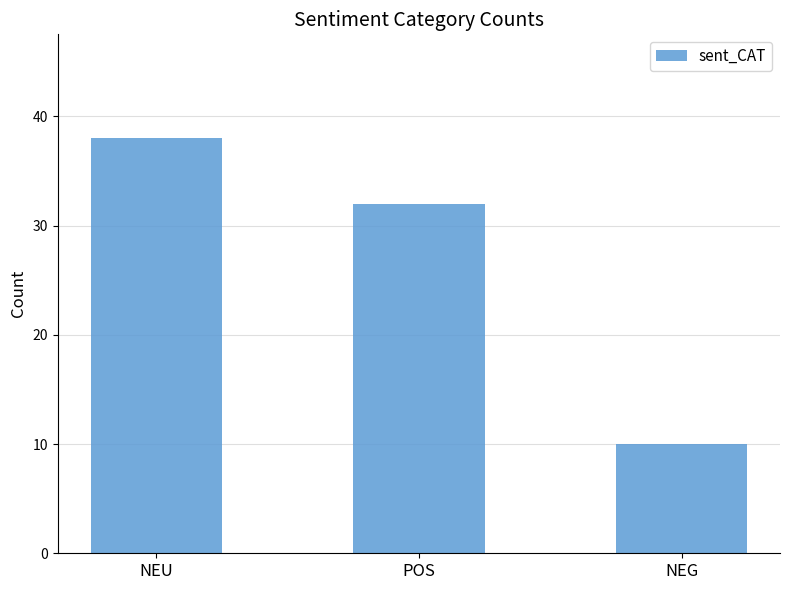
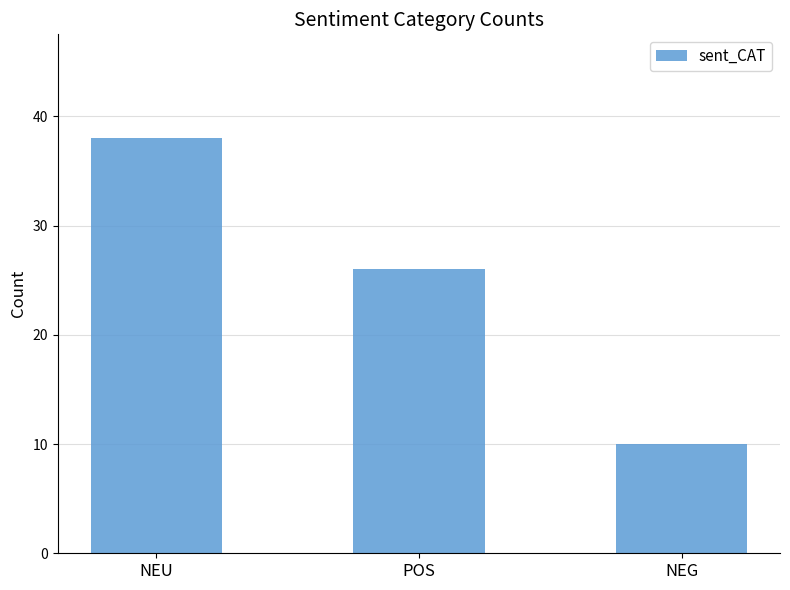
POS: 32 -> 26
